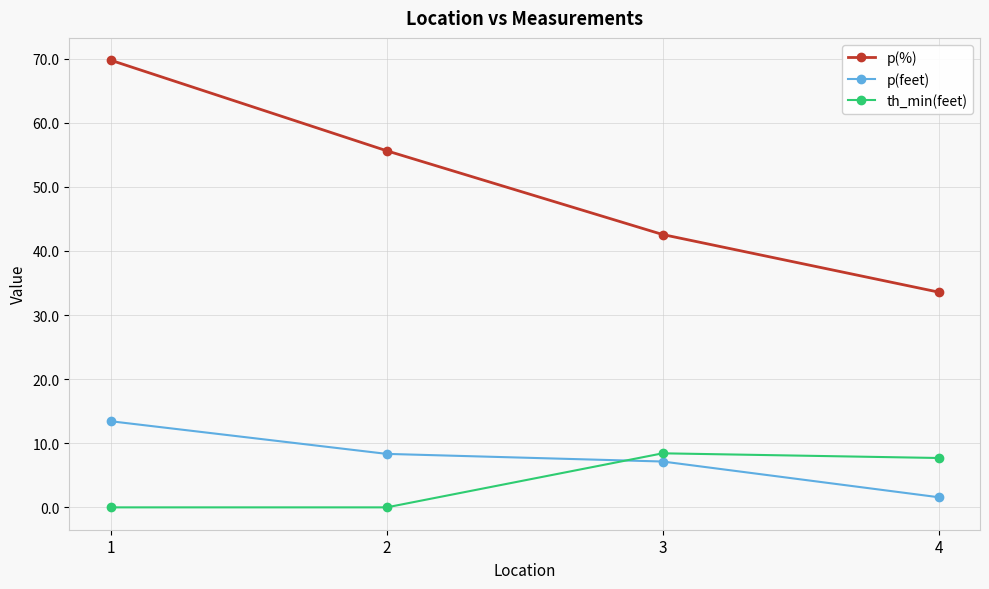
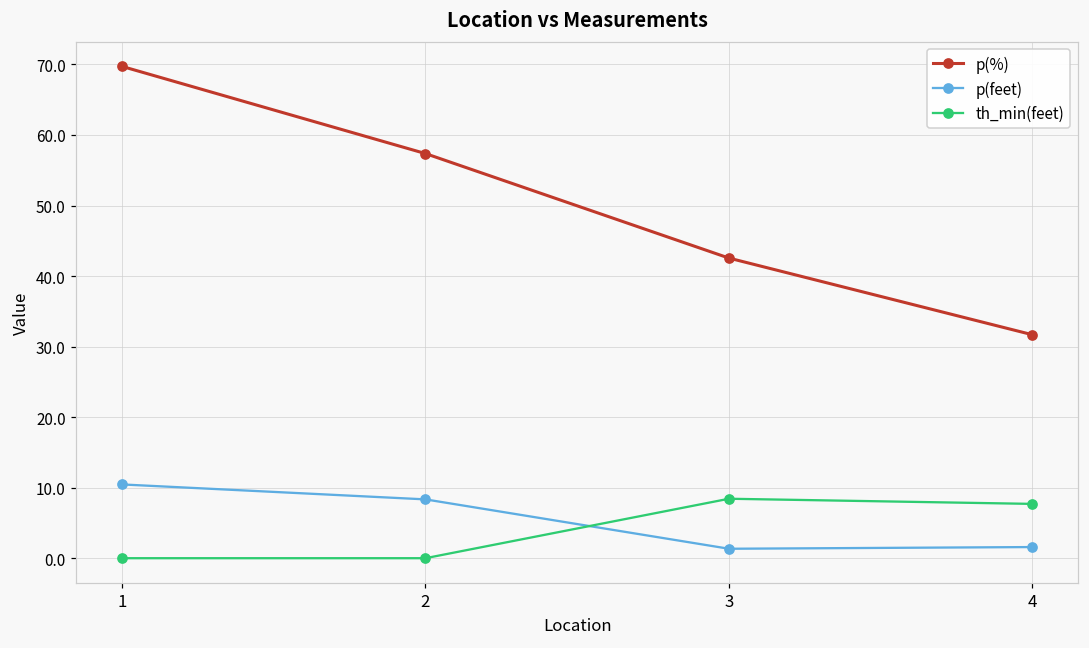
p(feet), 1: 13 -> 10
p(%), 2: 56 -> 57
p(feet), 3: 7 -> 1
p(%), 4: 34 -> 32
